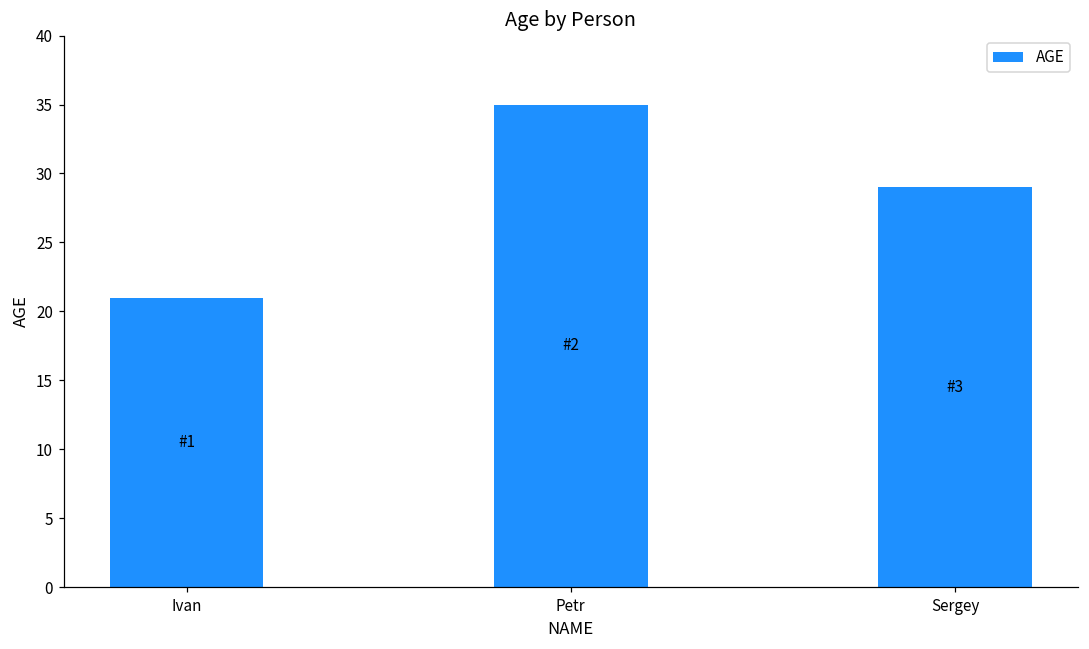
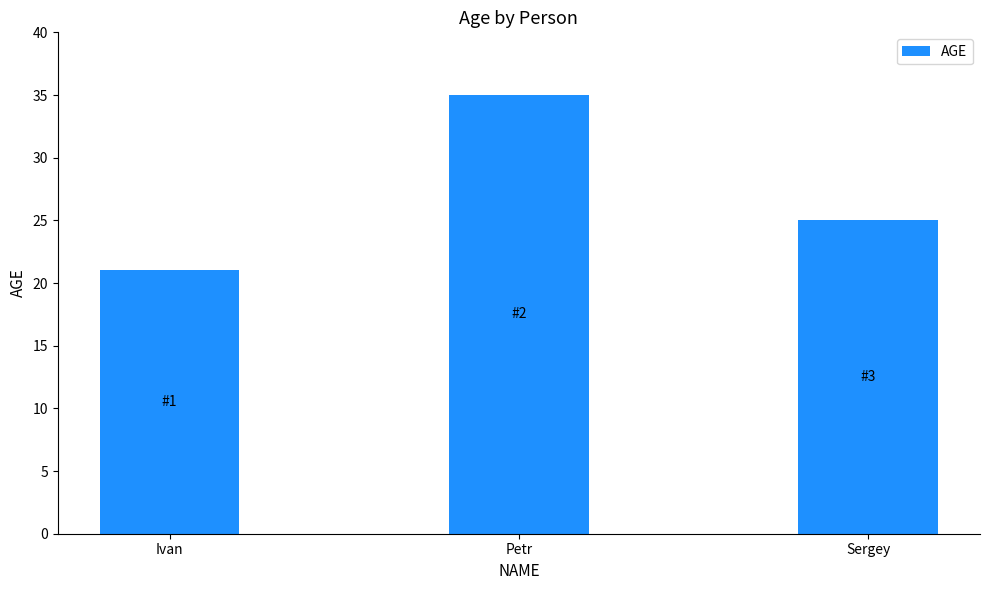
Sergey: 29 -> 25
